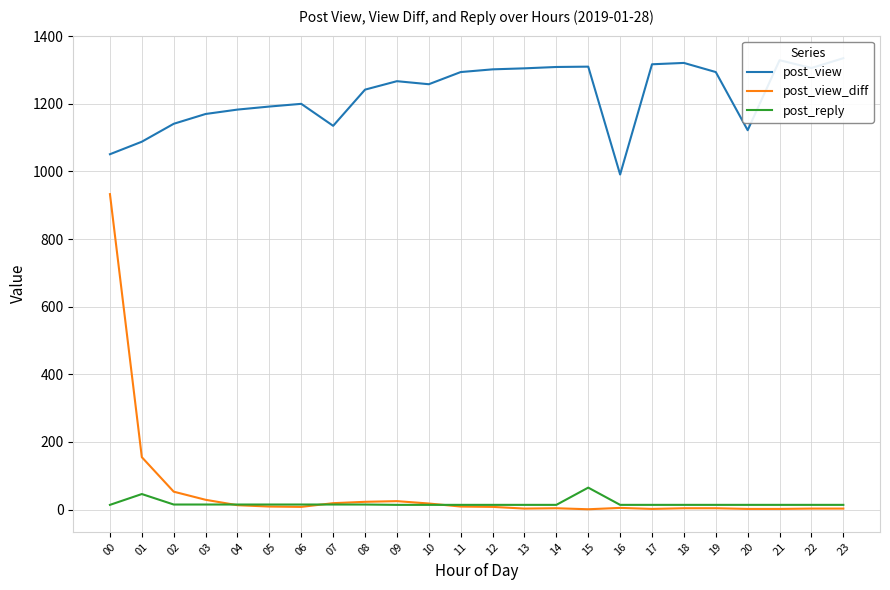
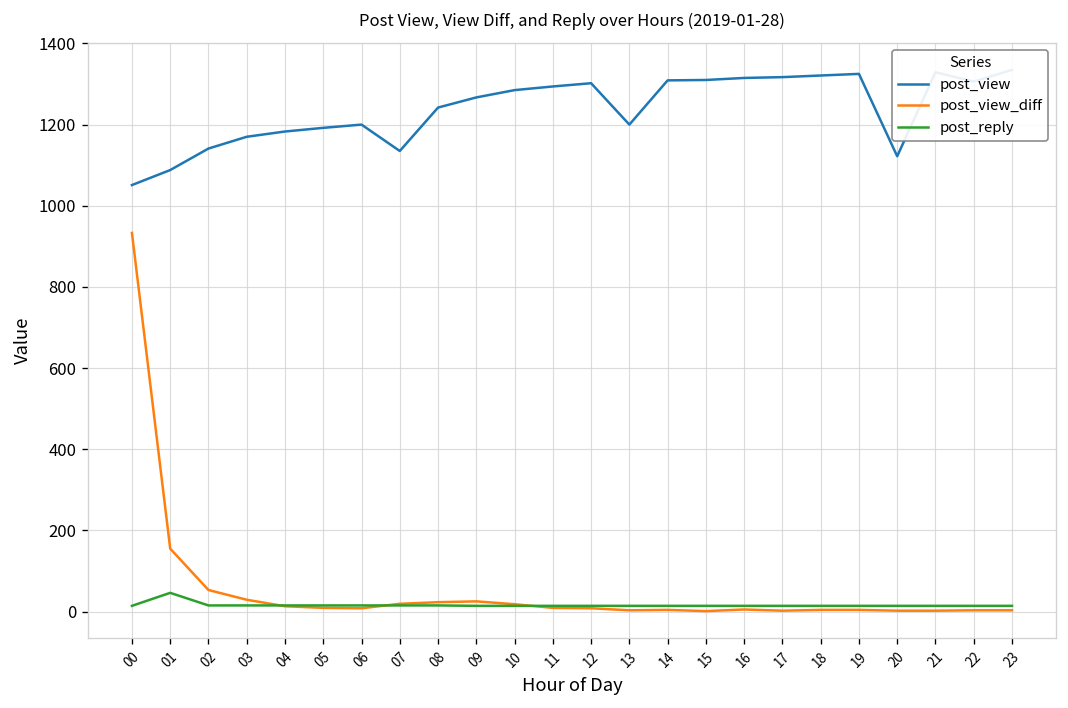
post_view, 10: 1260 -> 1290
post_view, 13: 1310 -> 1200
post_reply, 15: 70 -> 10
post_view, 16: 990 -> 1320
post_view, 19: 1290 -> 1330
